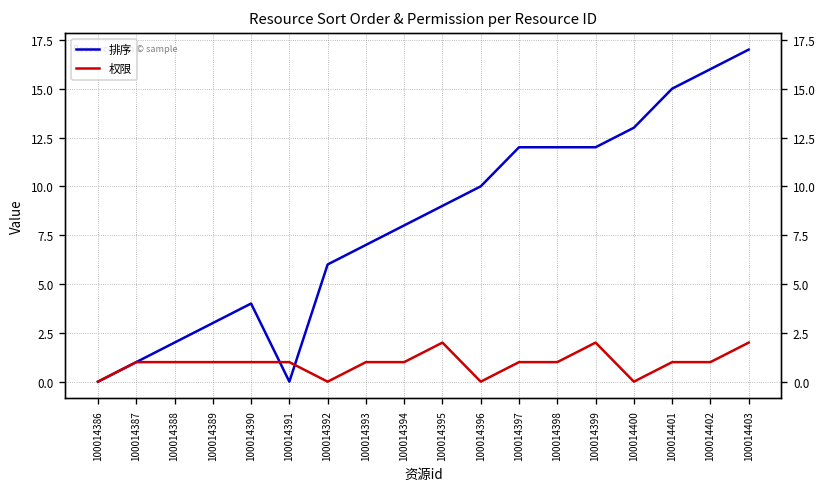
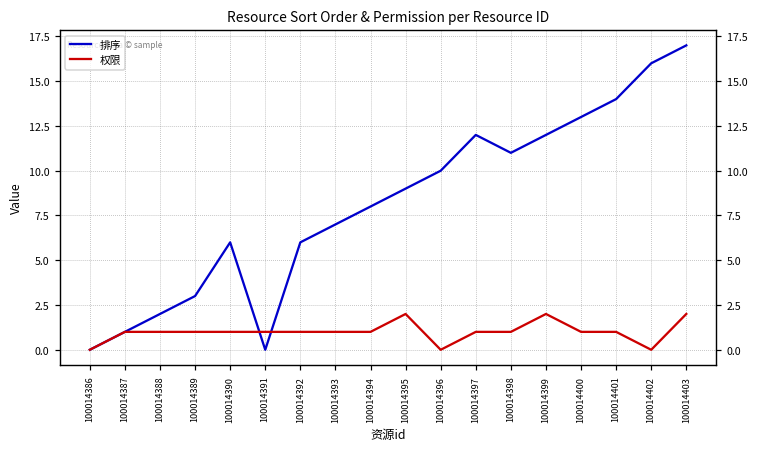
排序, 100014390: 4 -> 6
权限, 100014392: 0 -> 1
排序, 100014398: 12 -> 11
权限, 100014400: 0 -> 1
排序, 100014401: 15 -> 14
权限, 100014402: 1 -> 0
